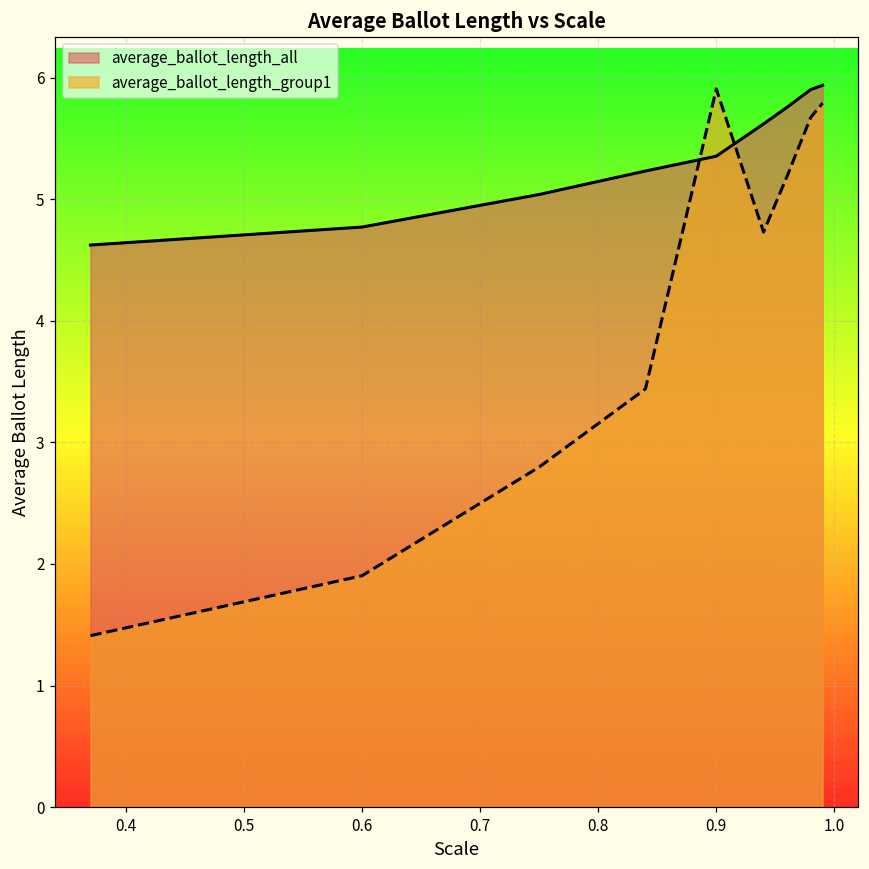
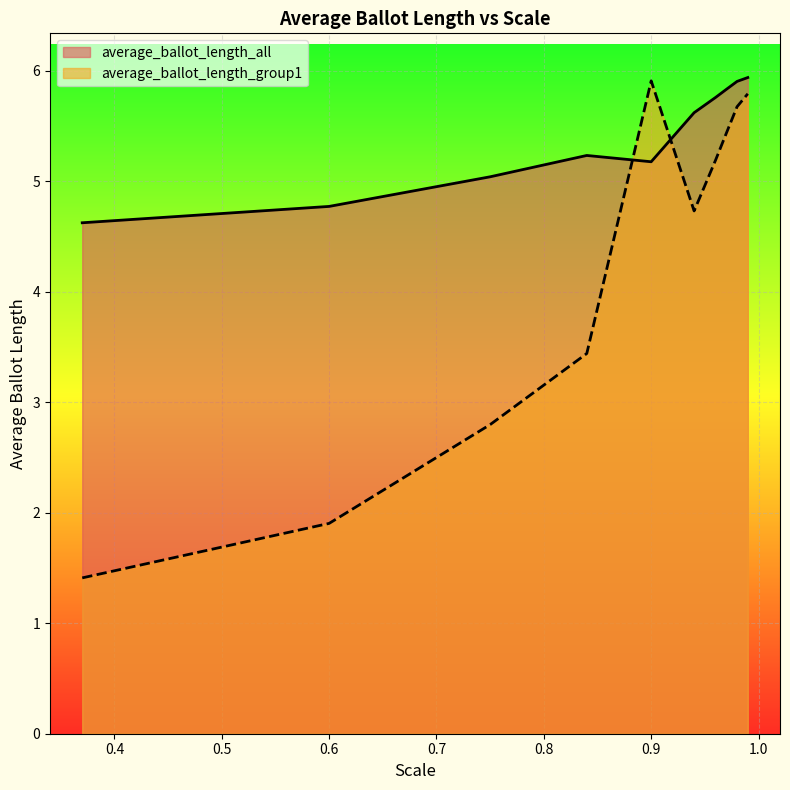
average_ballot_length_all, 0.9: 5.35 -> 5.18
